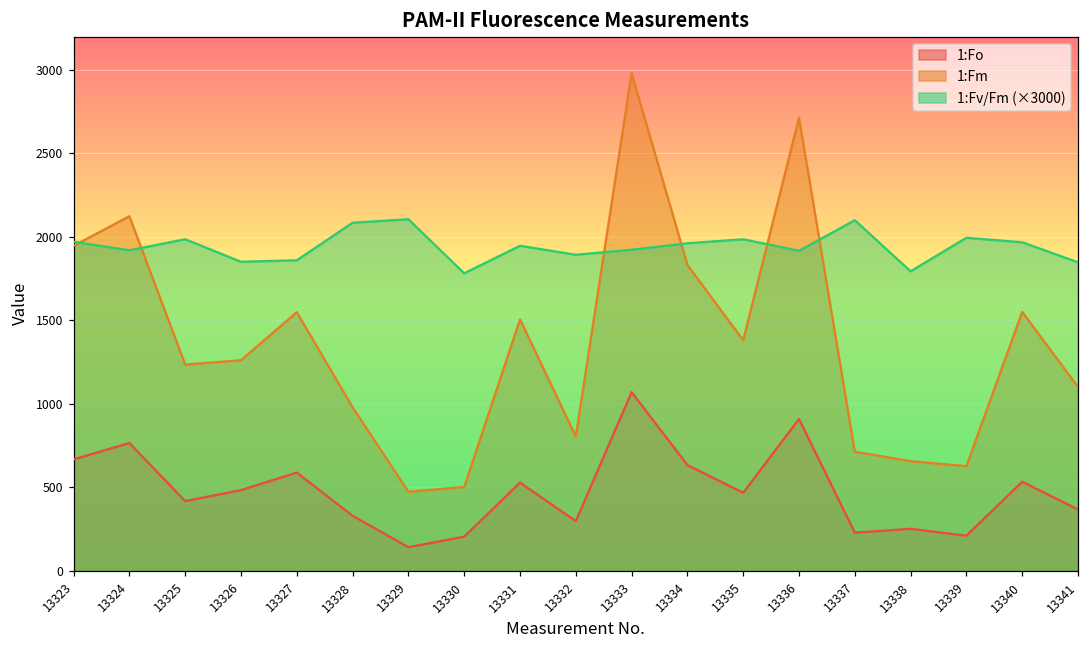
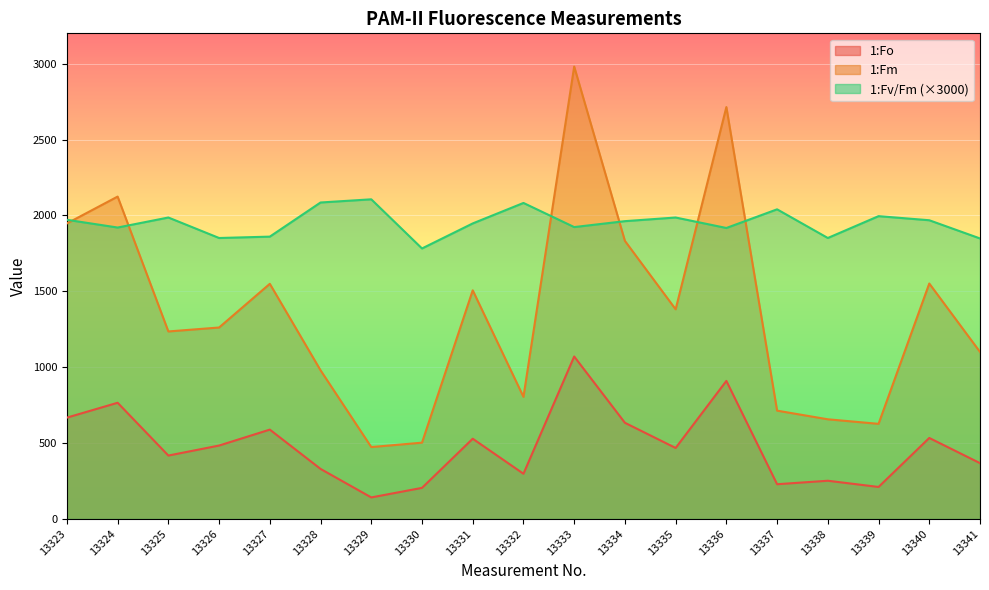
1:Fv/Fm (×3000), 13332: 1890 -> 2080
1:Fv/Fm (×3000), 13337: 2100 -> 2040
1:Fv/Fm (×3000), 13338: 1790 -> 1850
